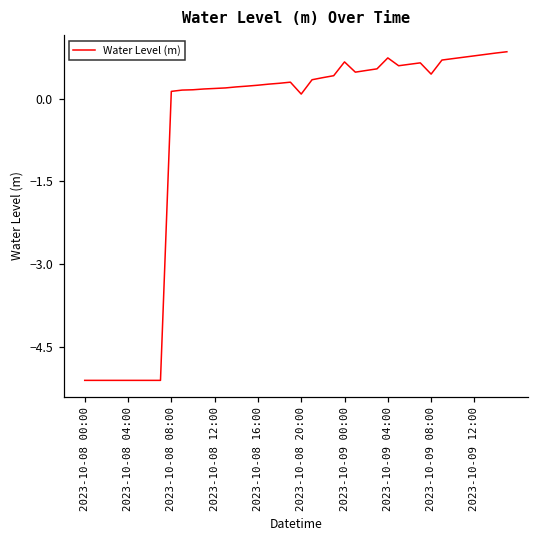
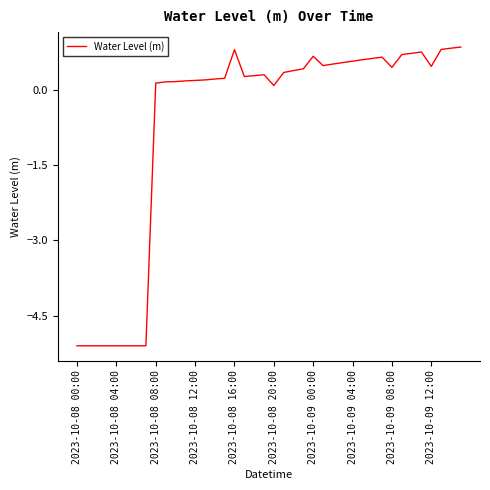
2023-10-08 16:00: 0.2 -> 0.8
2023-10-09 04:00: 0.7 -> 0.6
2023-10-09 12:00: 0.8 -> 0.5
